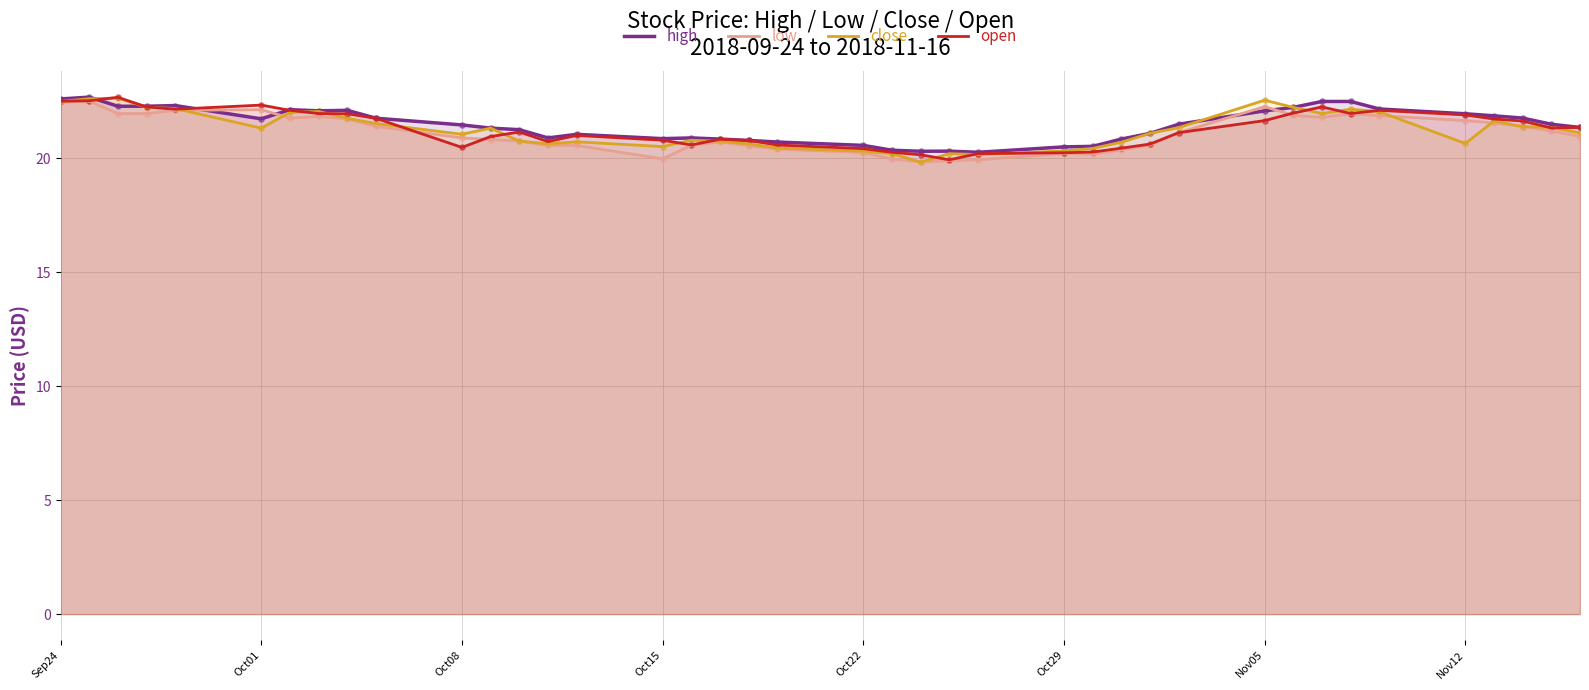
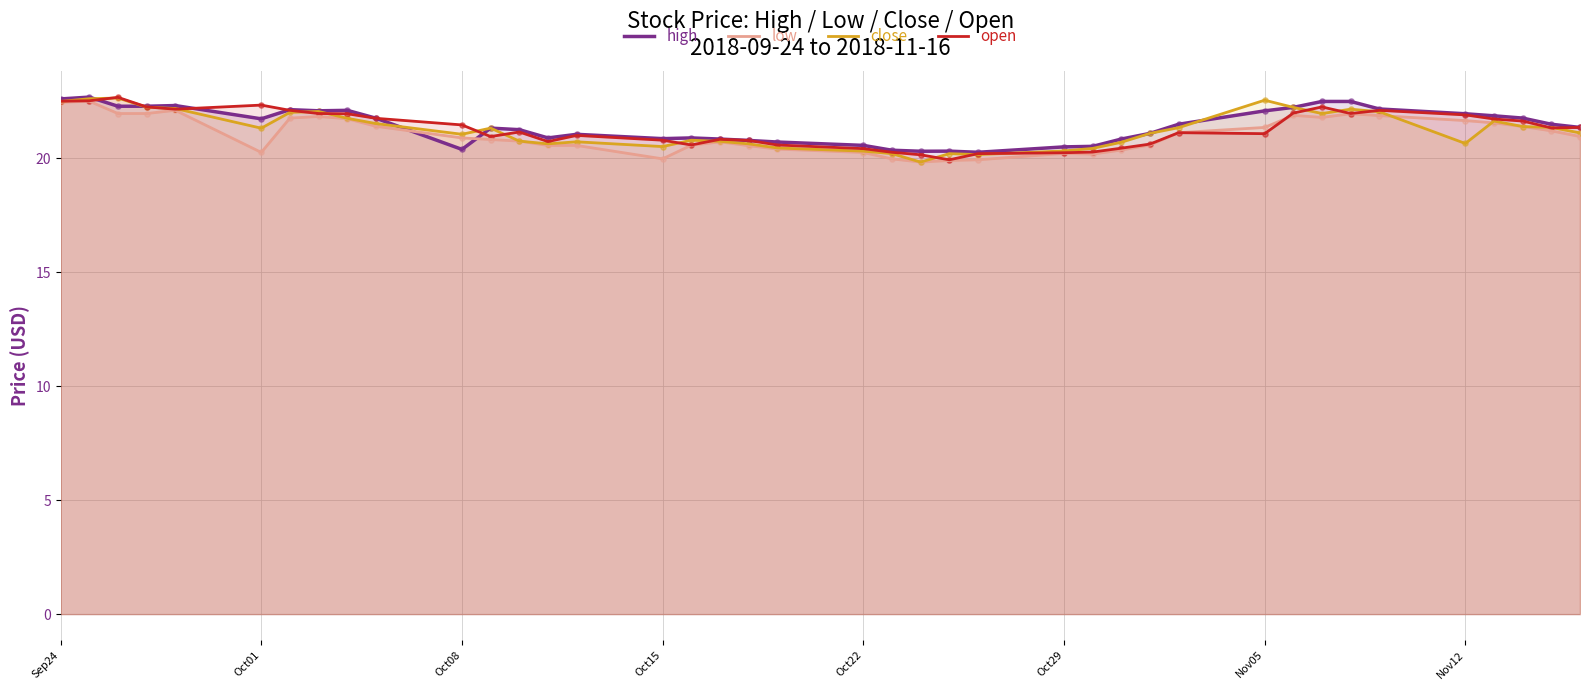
low, Oct01: 22.1 -> 20.3
high, Oct08: 21.5 -> 20.4
open, Oct08: 20.5 -> 21.5
low, Nov05: 22.3 -> 21.4
open, Nov05: 21.6 -> 21.1
